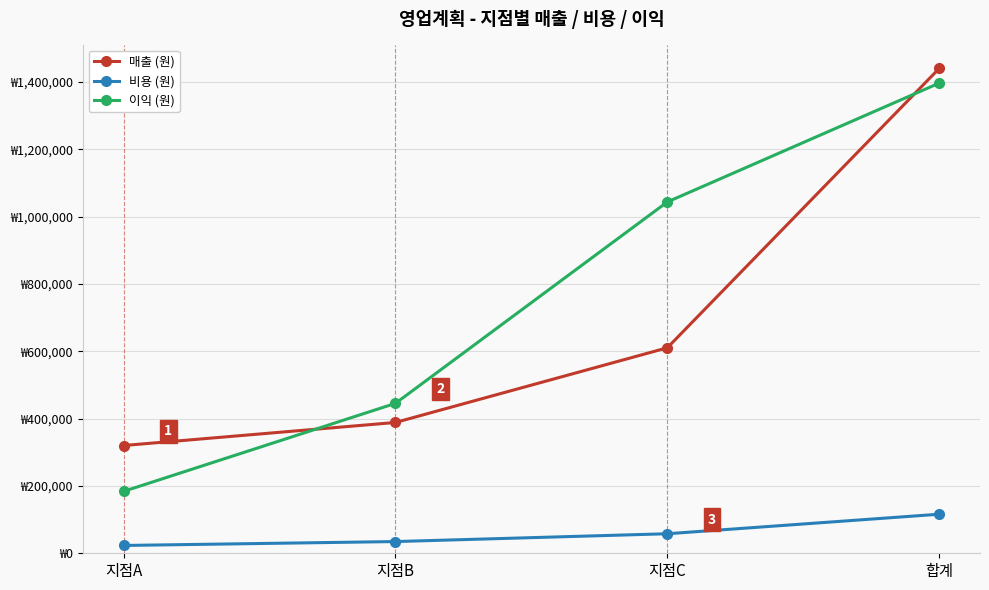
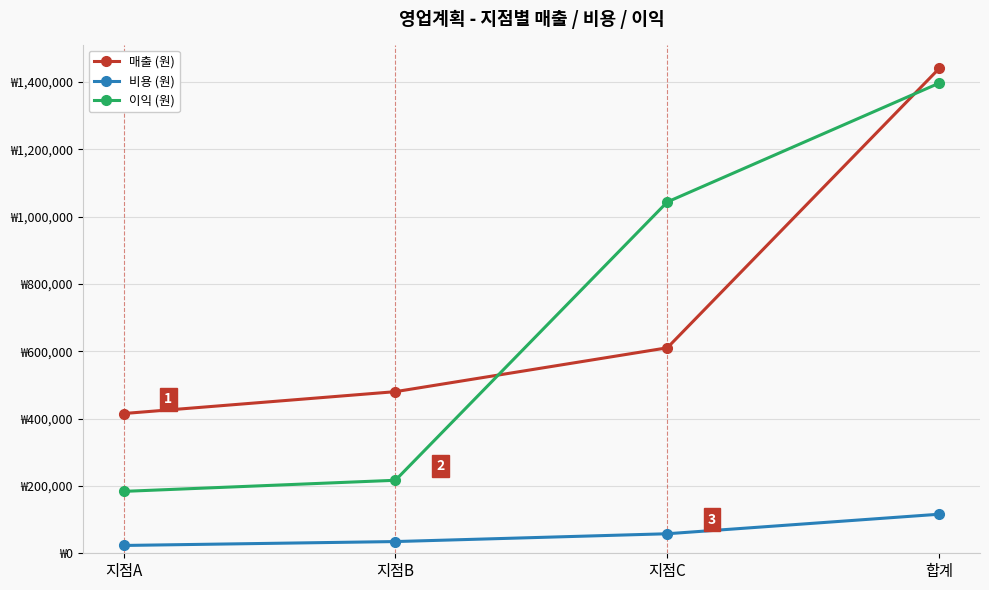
매출 (원), 지점A: ₩320,000 -> ₩410,000
매출 (원), 지점B: ₩390,000 -> ₩480,000
이익 (원), 지점B: ₩450,000 -> ₩220,000
